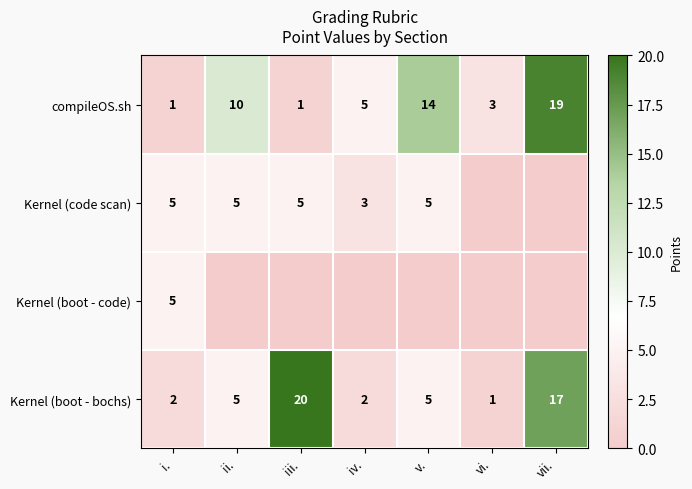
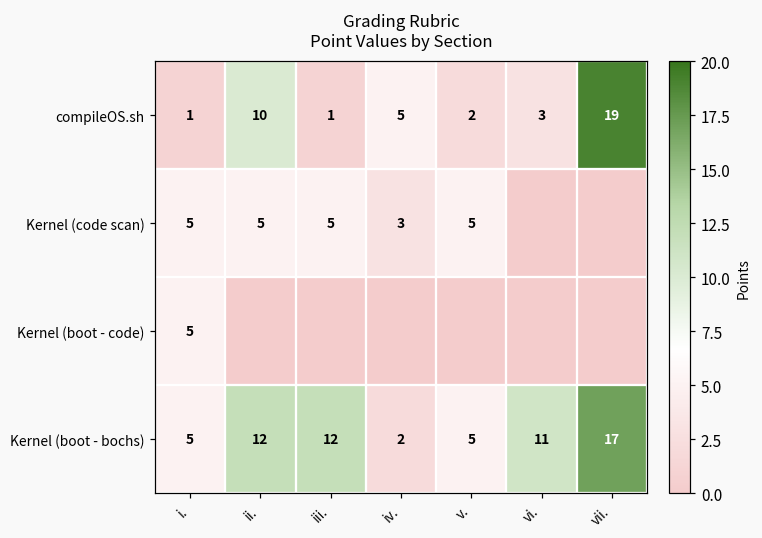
compileOS.sh, v.: 14 -> 2
Kernel (boot - bochs), i.: 2 -> 5
Kernel (boot - bochs), ii.: 5 -> 12
Kernel (boot - bochs), iii.: 20 -> 12
Kernel (boot - bochs), vi.: 1 -> 11
